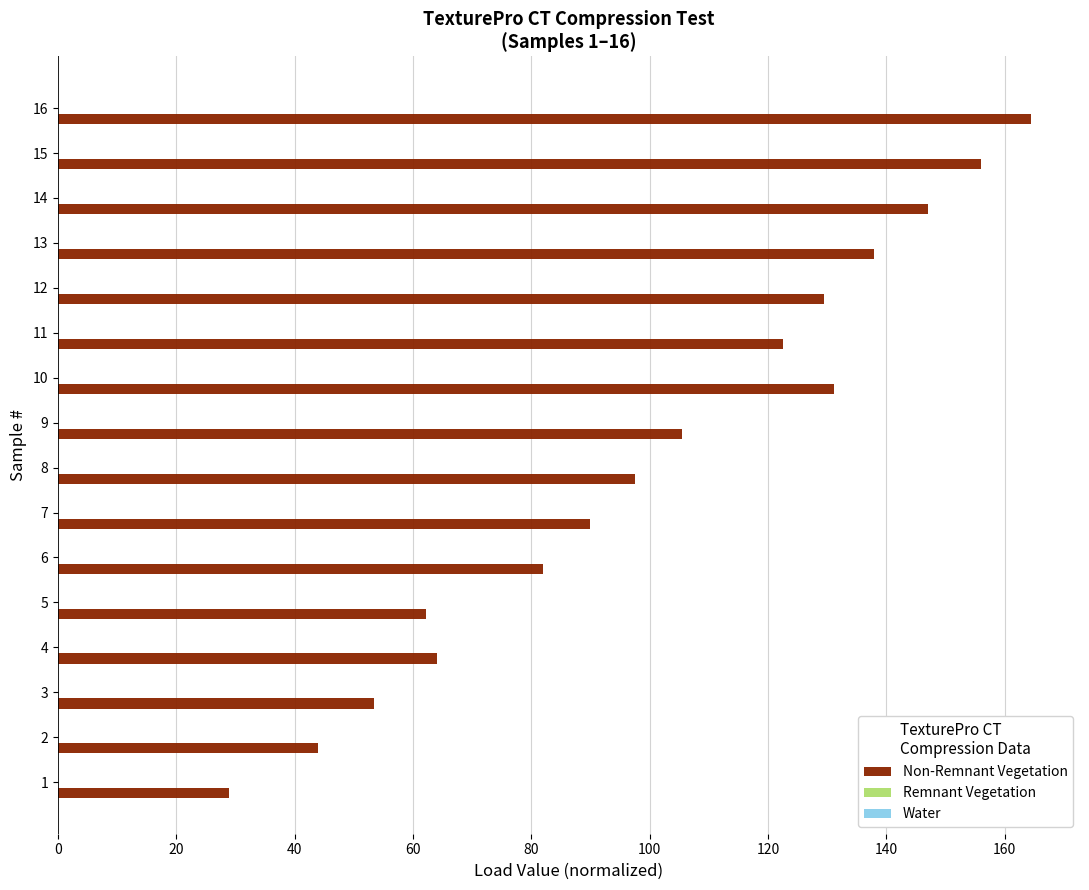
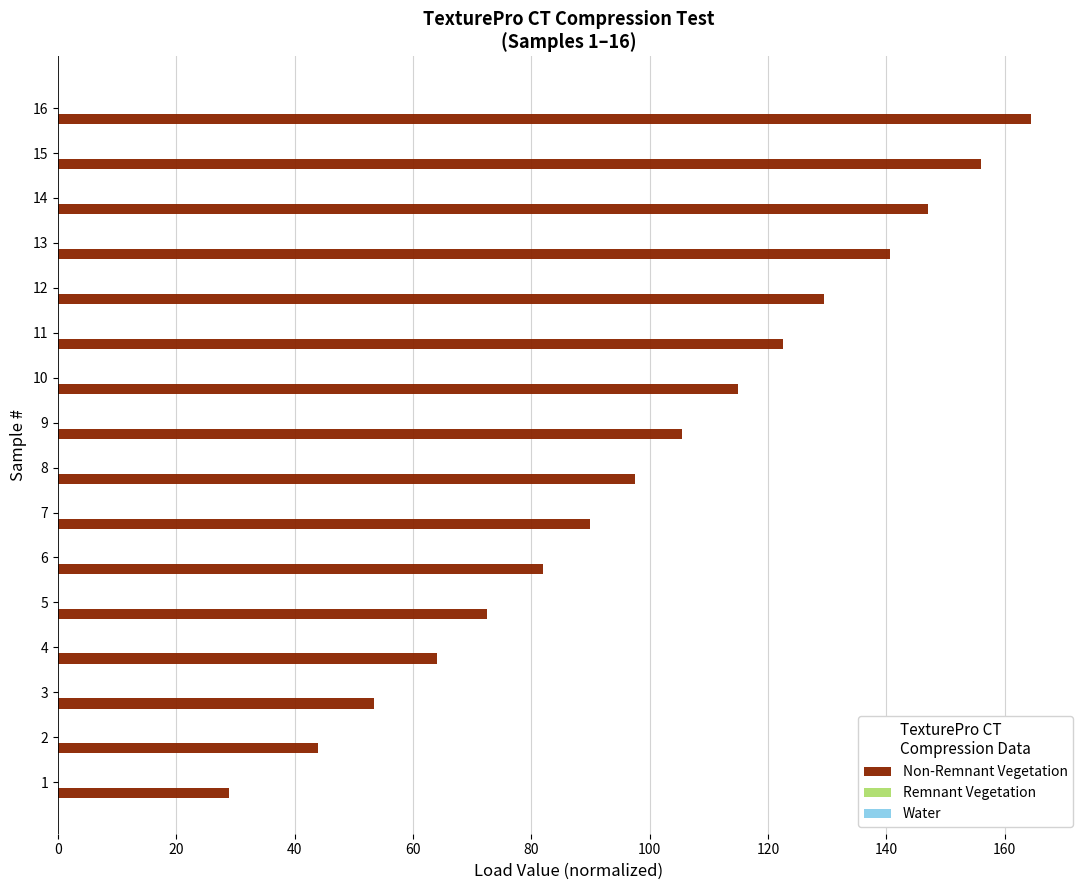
Non-Remnant Vegetation, 13: 138 -> 141
Non-Remnant Vegetation, 10: 131 -> 115
Non-Remnant Vegetation, 5: 62 -> 73
